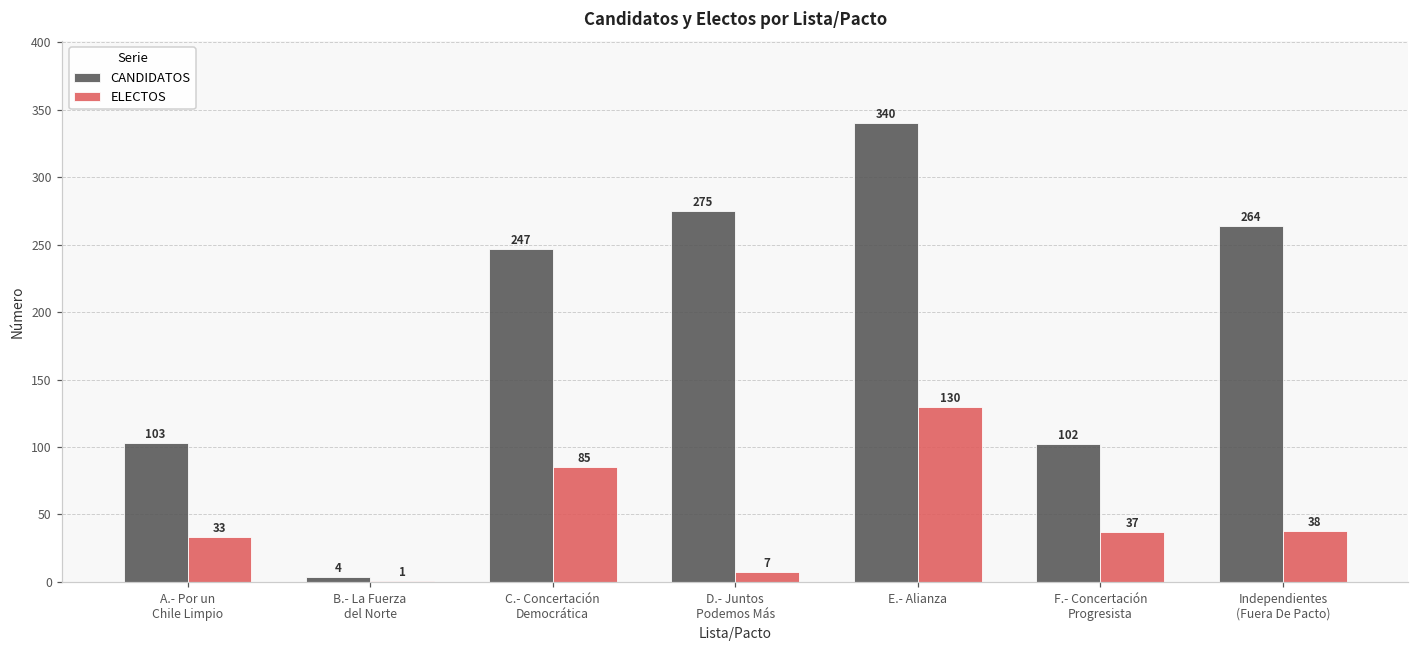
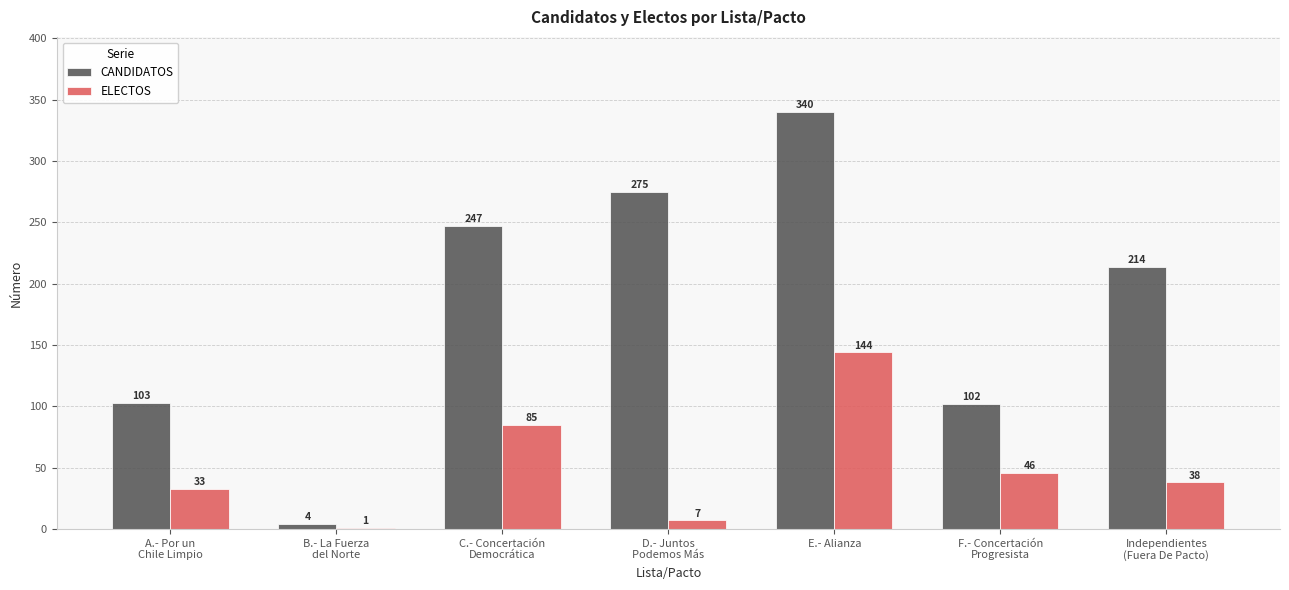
ELECTOS, E.- Alianza: 130 -> 144
ELECTOS, F.- Concertación Progresista: 37 -> 46
CANDIDATOS, Independientes (Fuera De Pacto): 264 -> 214
